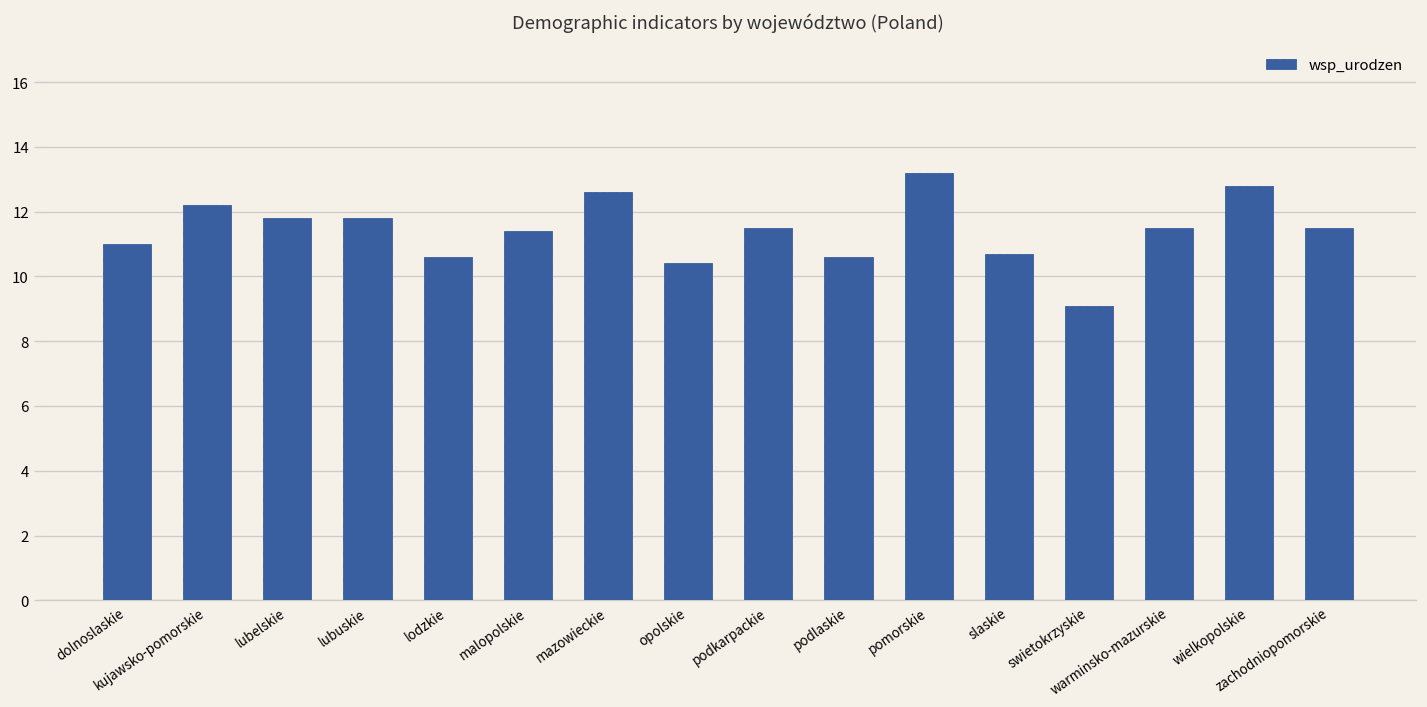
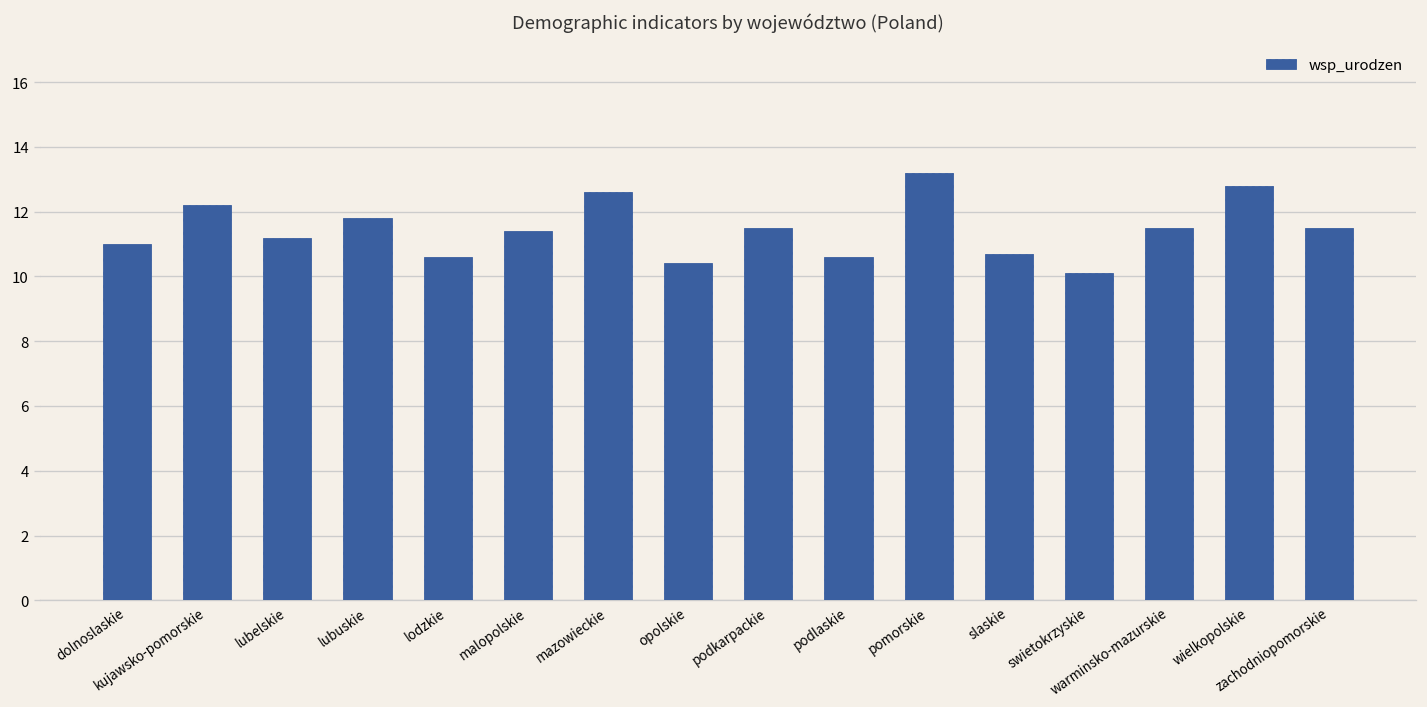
lubelskie: 11.8 -> 11.2
swietokrzyskie: 9.1 -> 10.1
